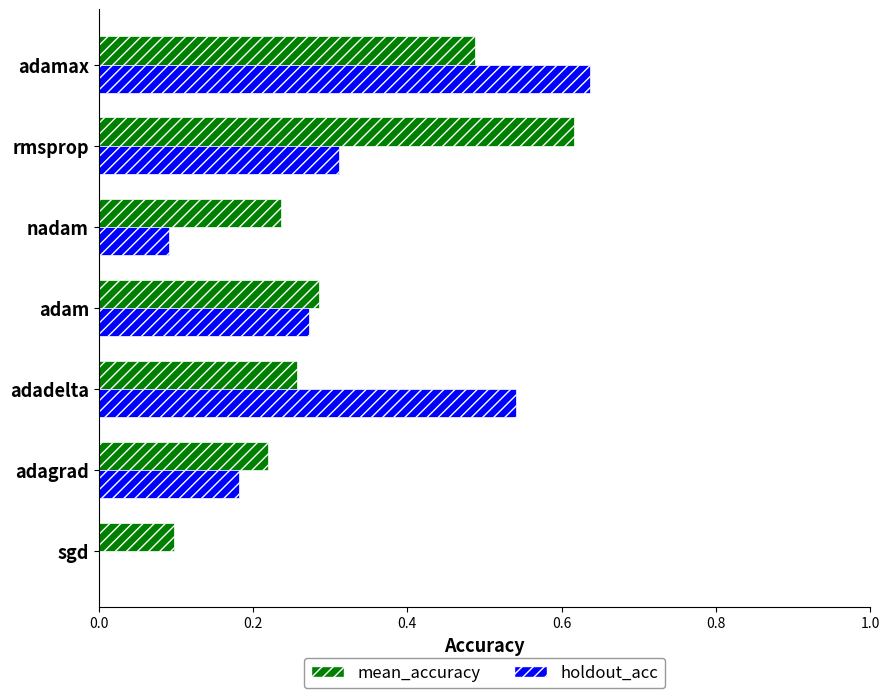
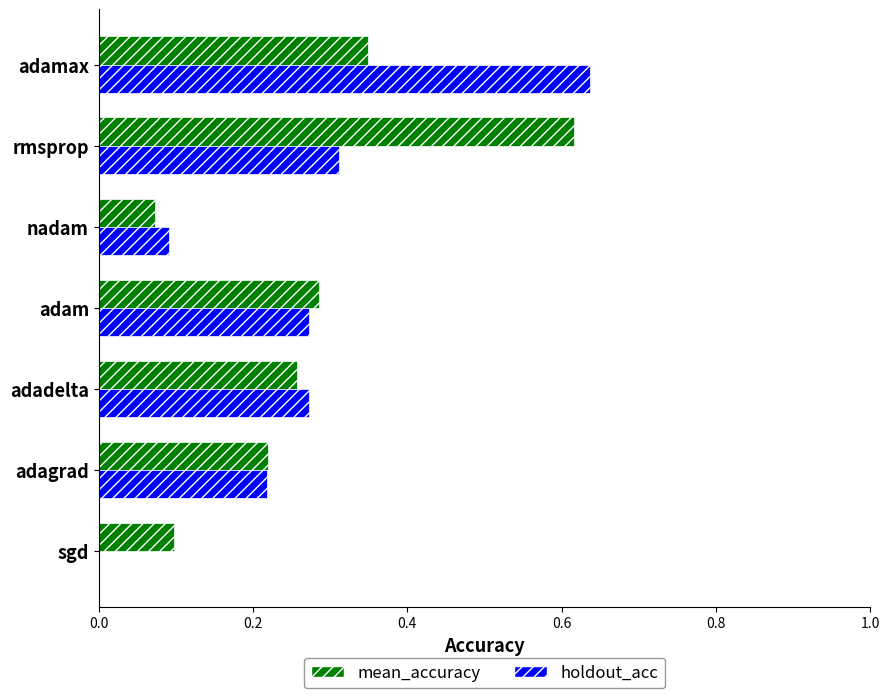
mean_accuracy, adamax: 0.49 -> 0.35
mean_accuracy, nadam: 0.24 -> 0.07
holdout_acc, adadelta: 0.54 -> 0.27
holdout_acc, adagrad: 0.18 -> 0.22
